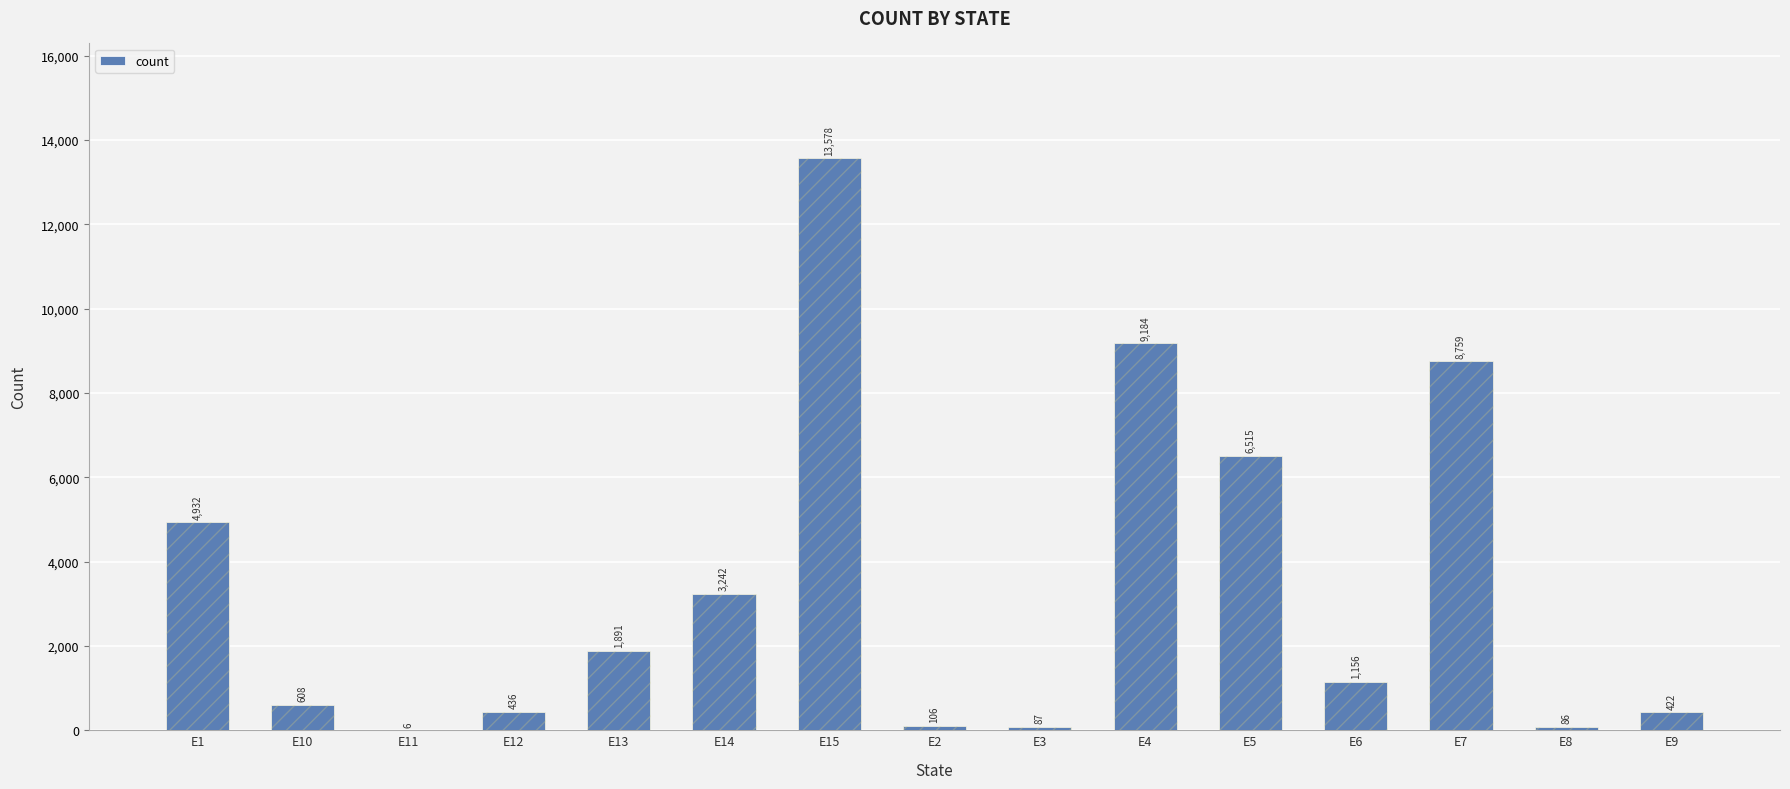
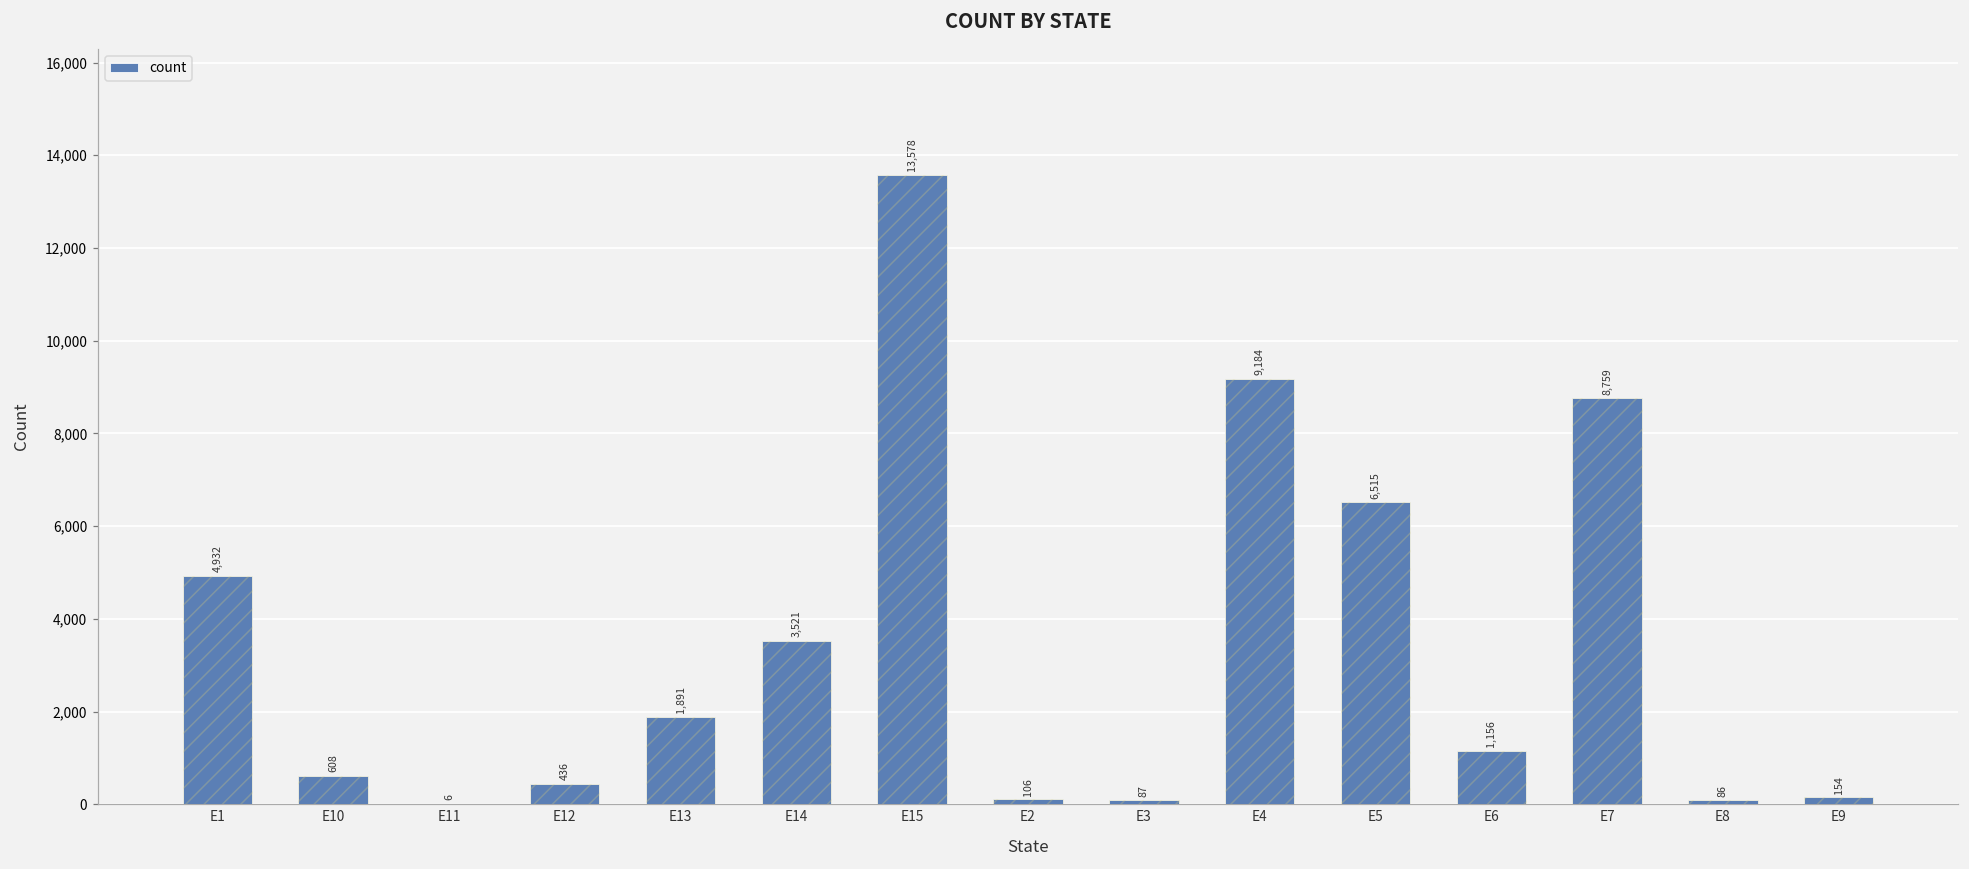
E14: 3,242 -> 3,521
E9: 422 -> 154
